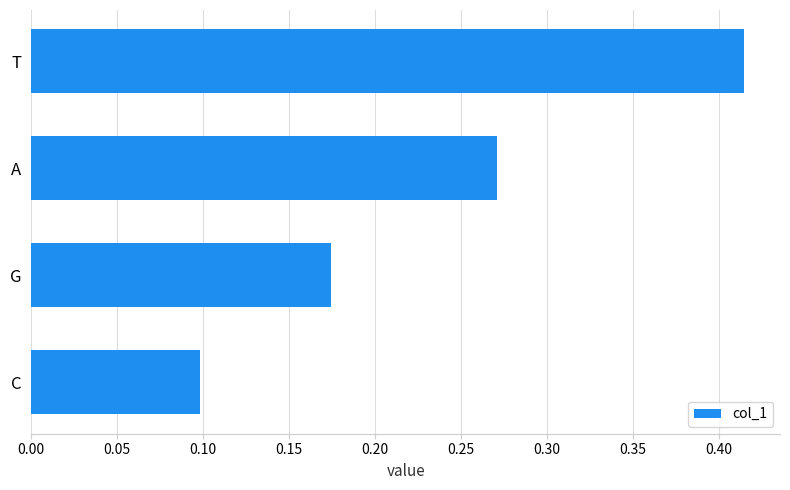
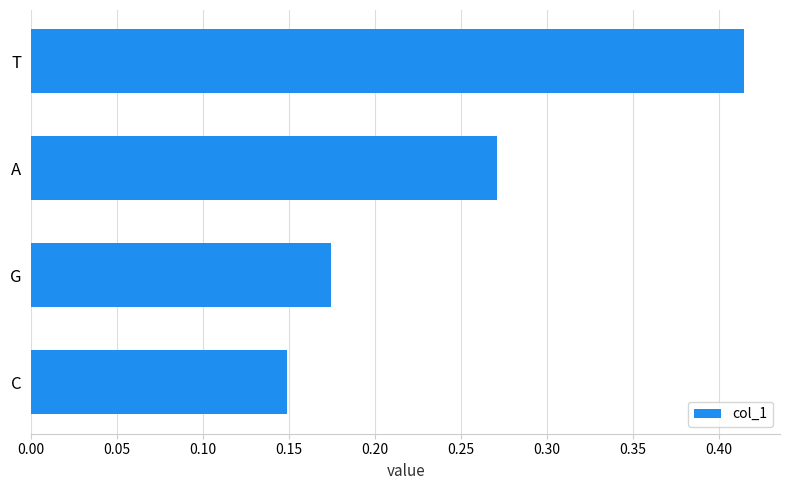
C: 0.098 -> 0.149
